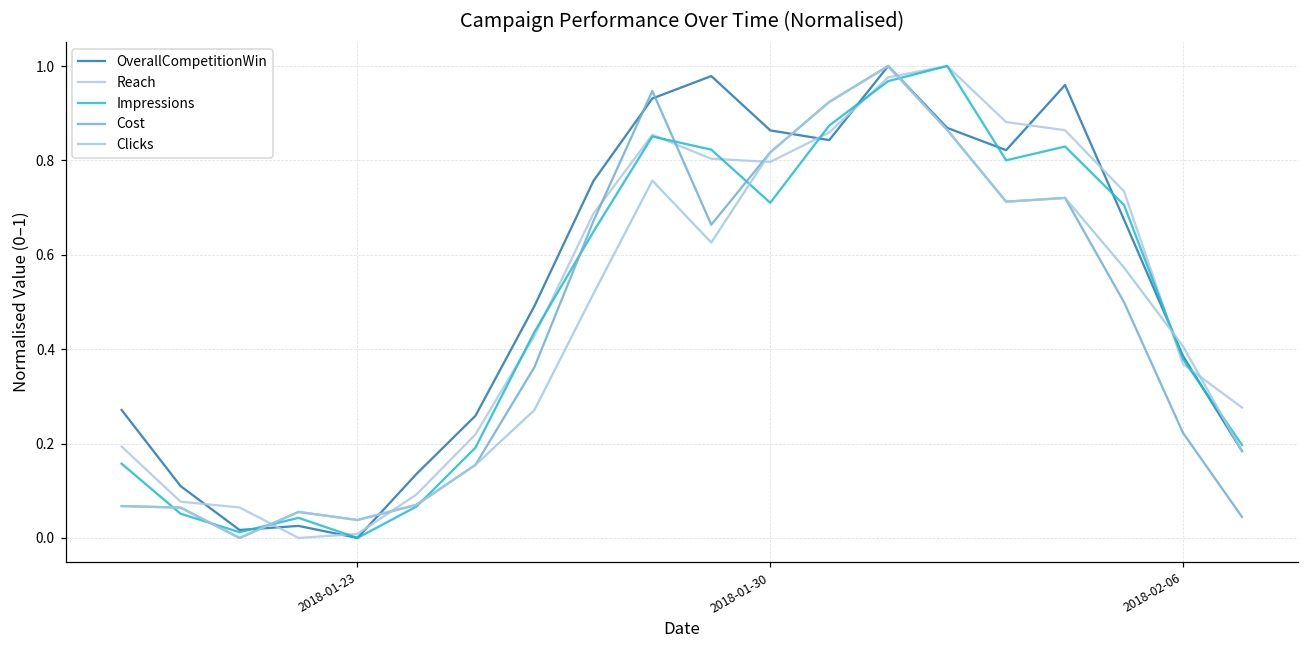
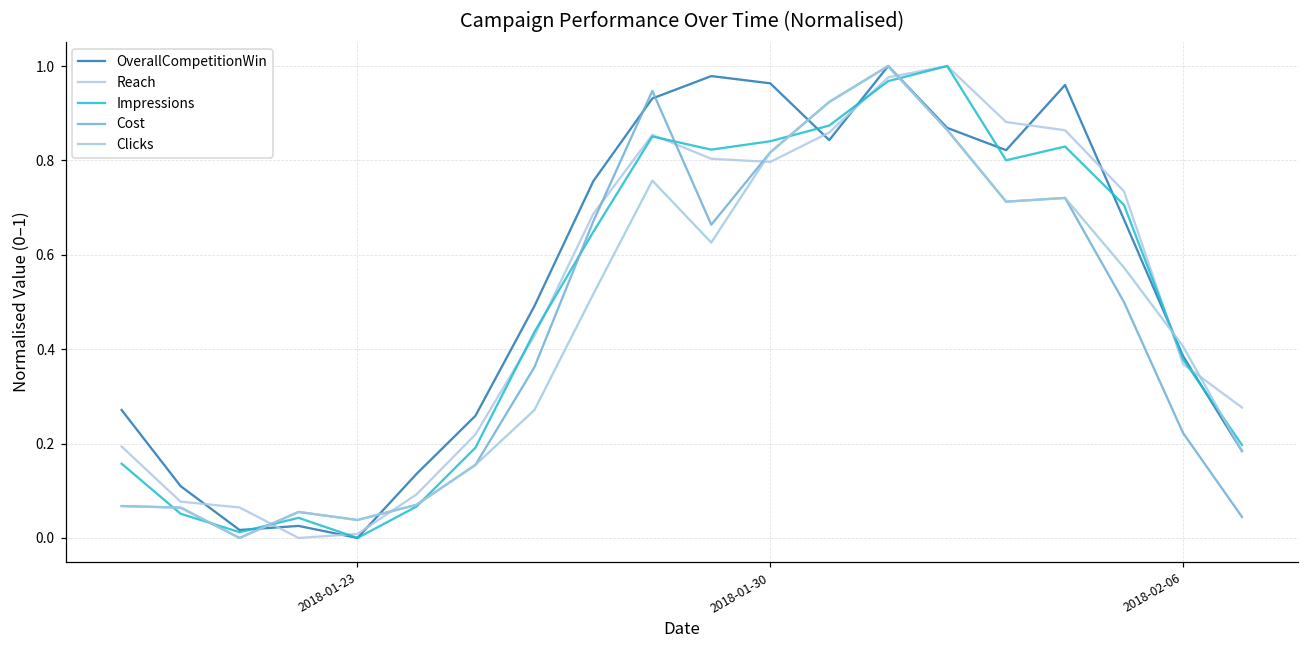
OverallCompetitionWin, 2018-01-30: 0.86 -> 0.96
Impressions, 2018-01-30: 0.71 -> 0.84
